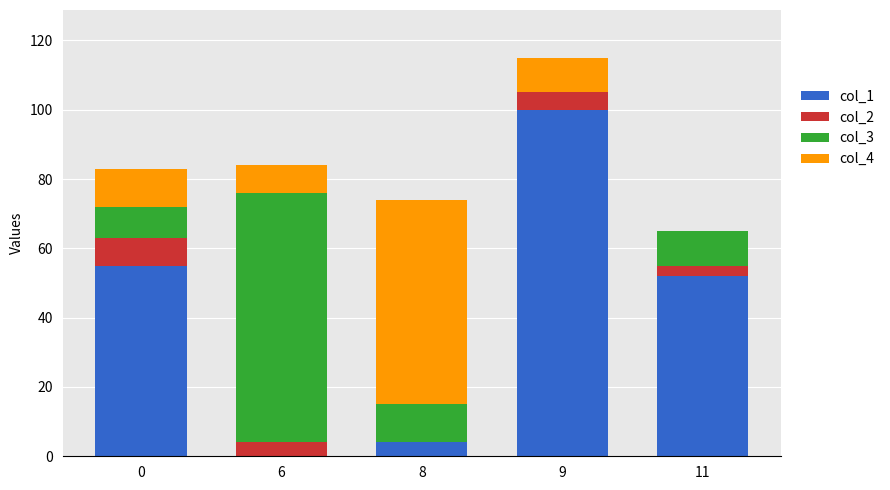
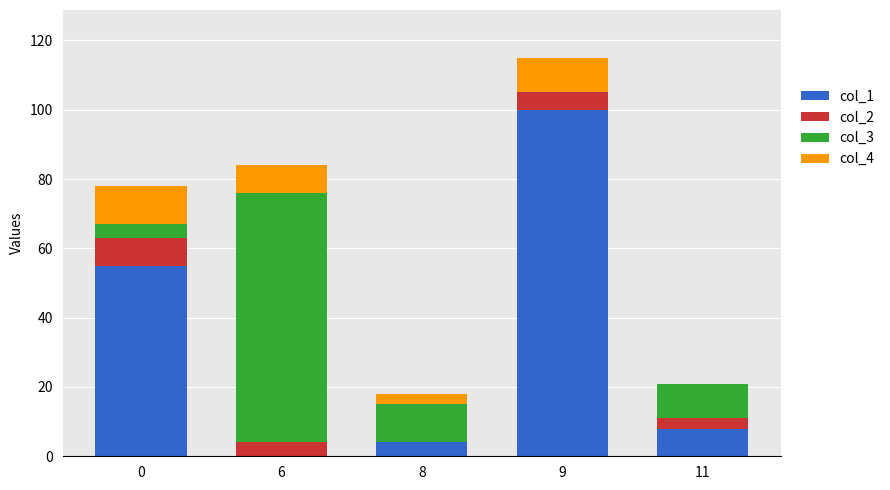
col_3, 0: 9 -> 4
col_4, 8: 59 -> 3
col_1, 11: 52 -> 8
